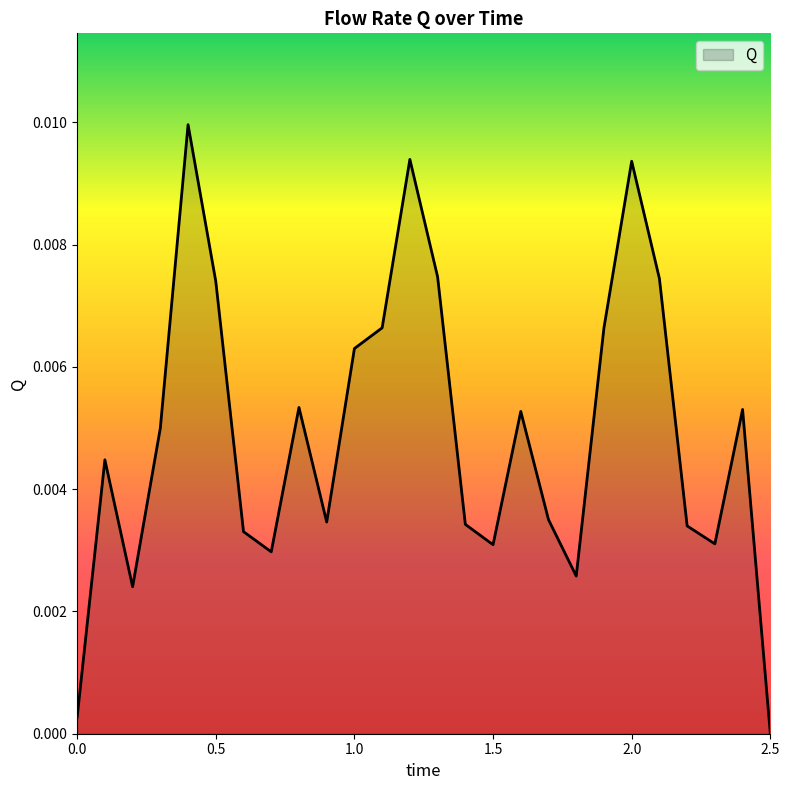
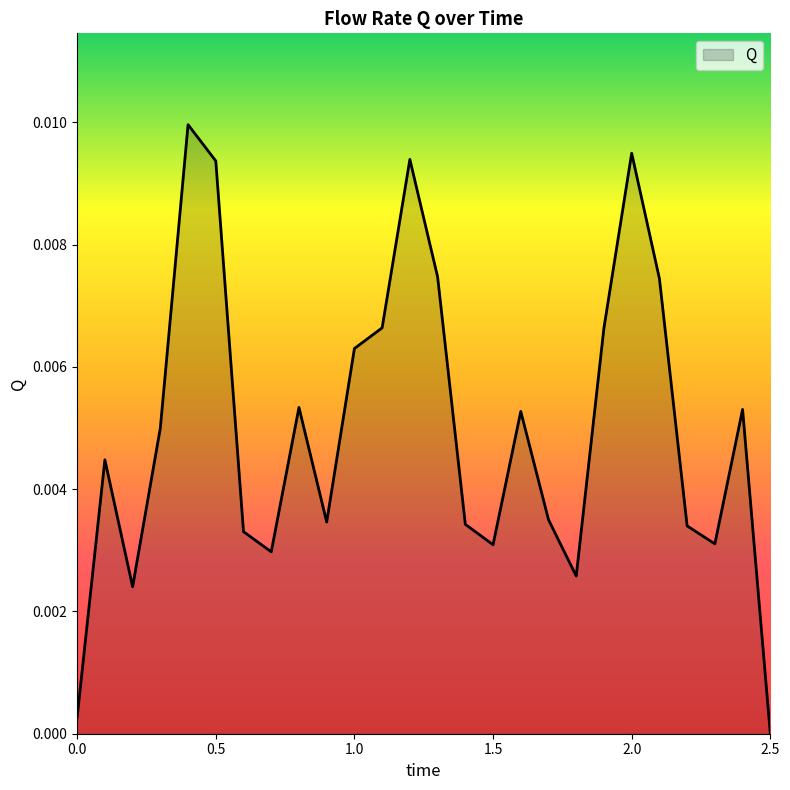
0.5: 0.0074 -> 0.0094
2.0: 0.0094 -> 0.0095
